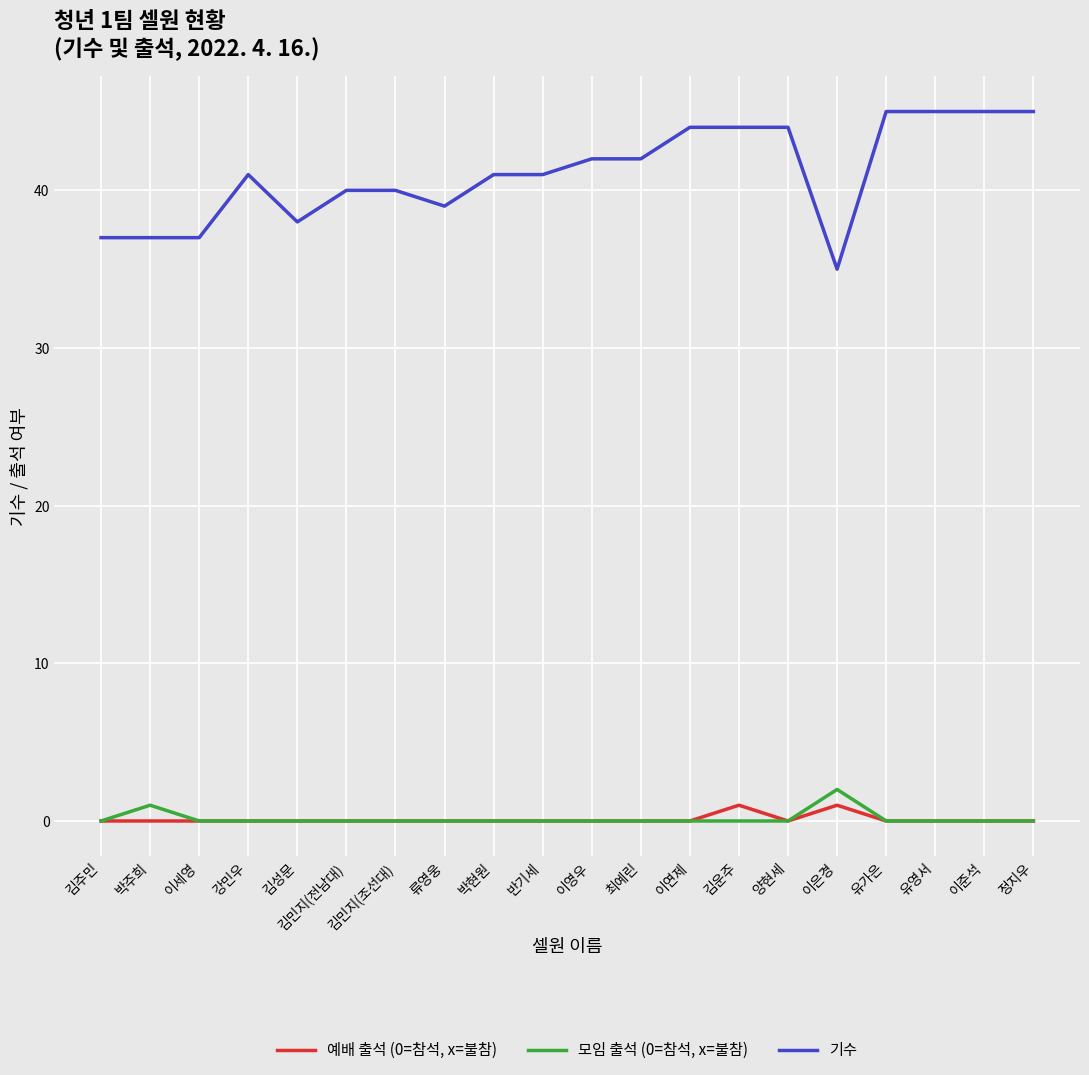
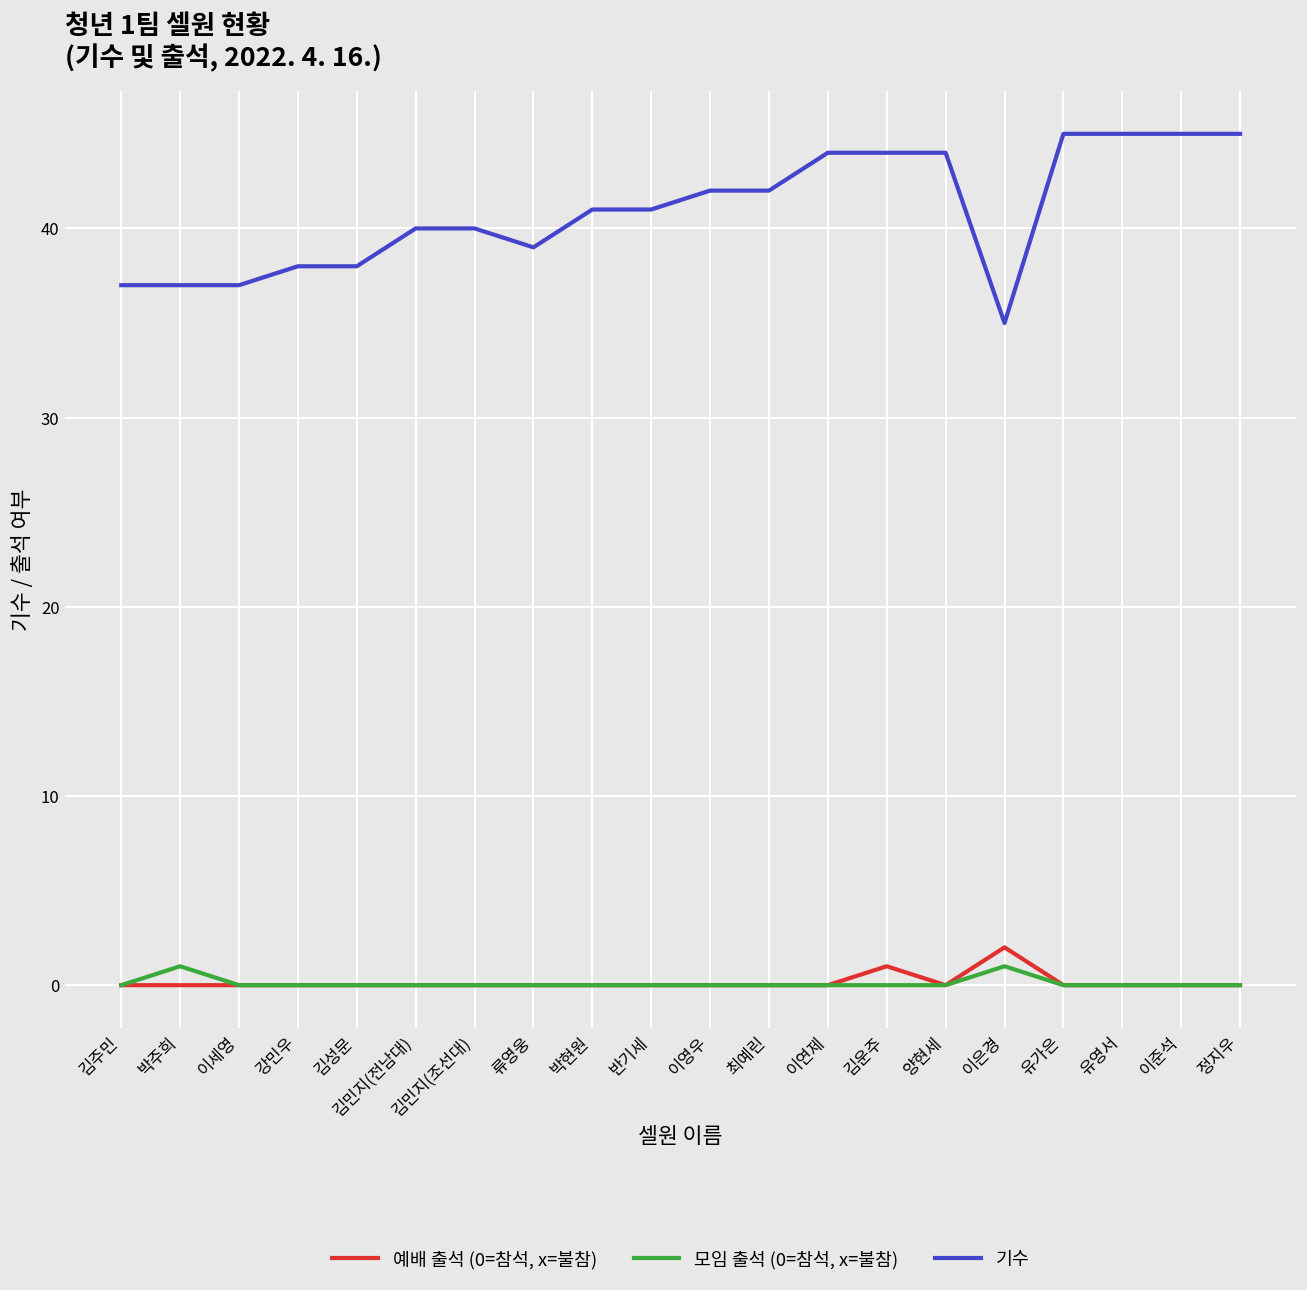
기수, 강민우: 41 -> 38
예배 출석 (0=참석, x=불참), 이은경: 1 -> 2
모임 출석 (0=참석, x=불참), 이은경: 2 -> 1
